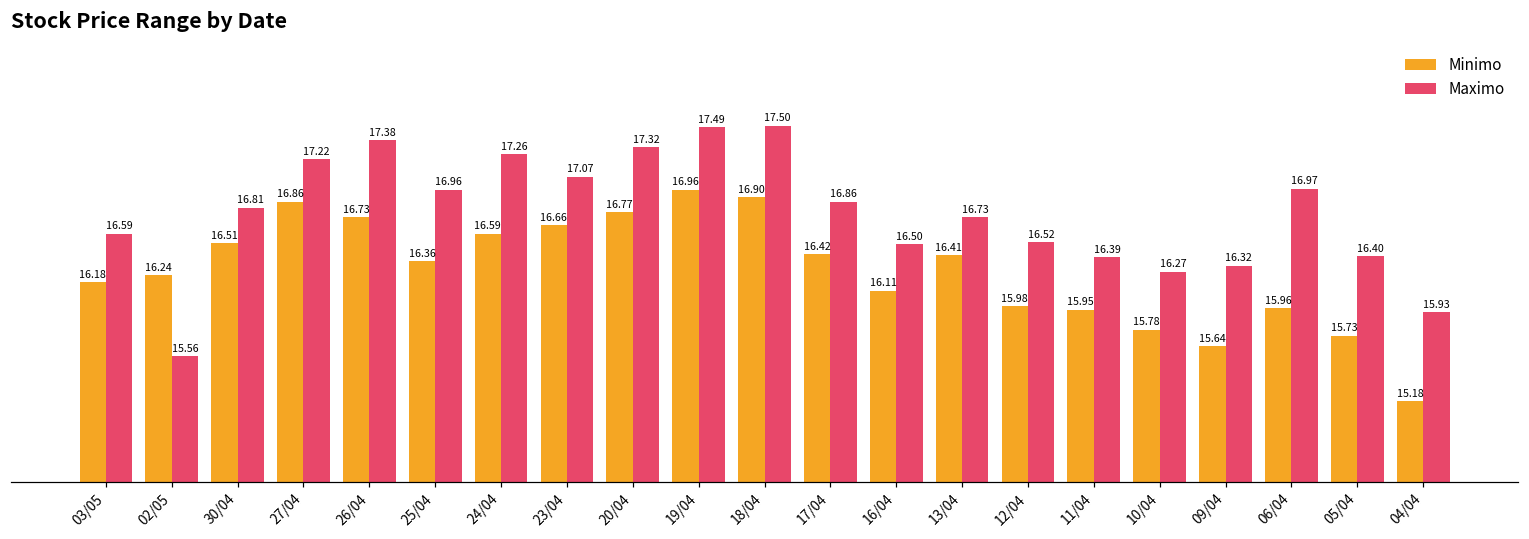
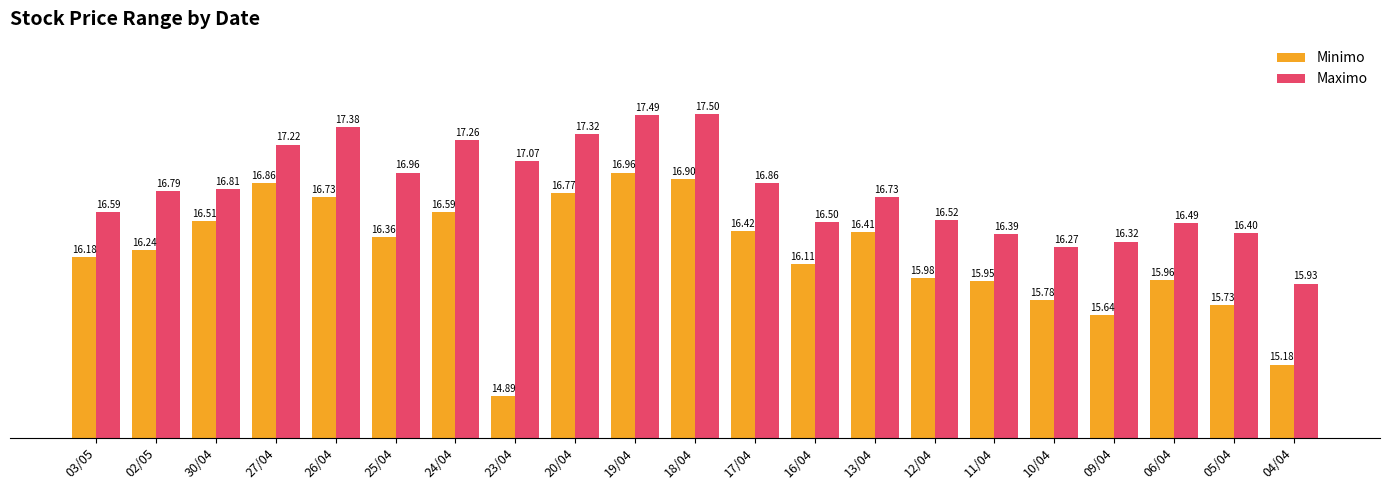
Maximo, 02/05: 15.56 -> 16.79
Minimo, 23/04: 16.66 -> 14.89
Maximo, 06/04: 16.97 -> 16.49
